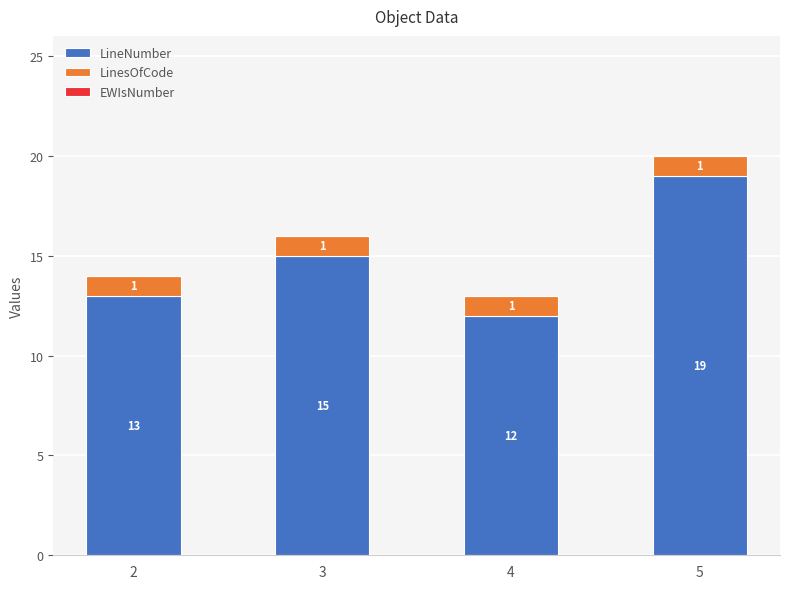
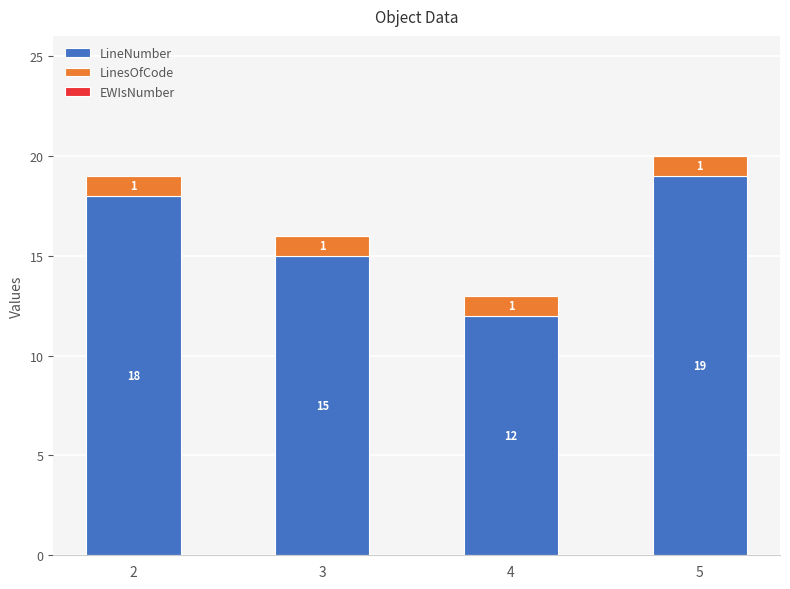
LineNumber, 2: 13 -> 18
